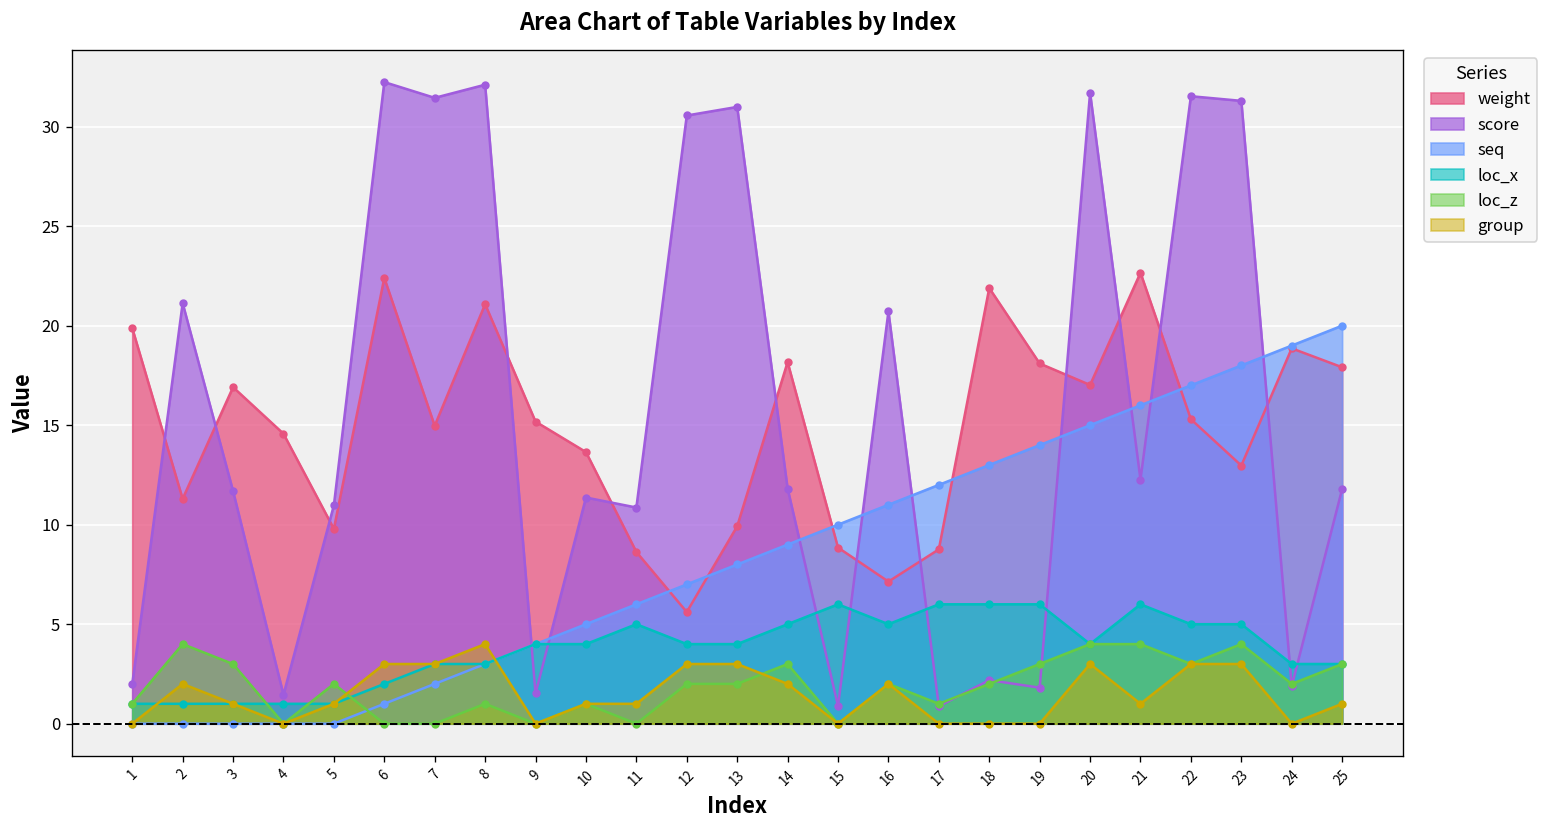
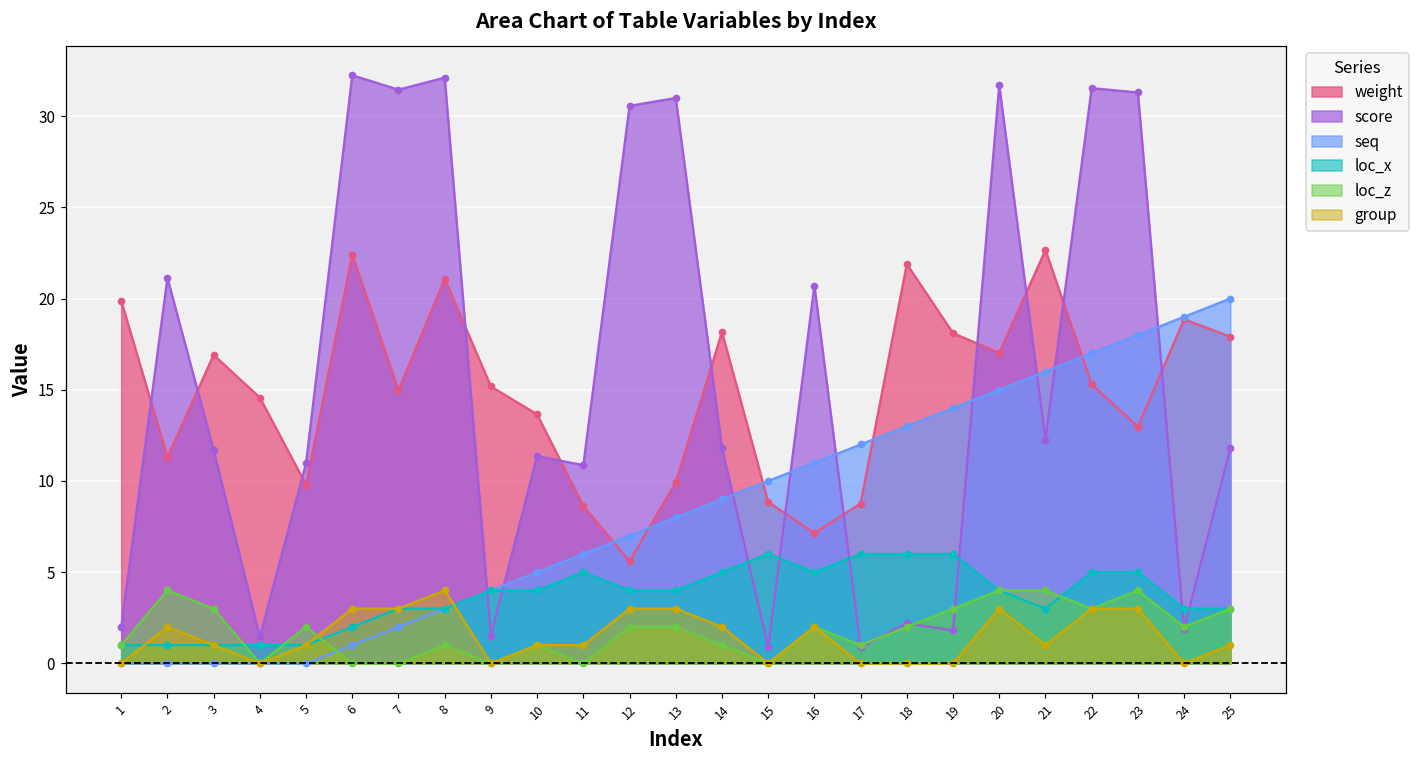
loc_z, 14: 3 -> 1
loc_x, 21: 6 -> 3
